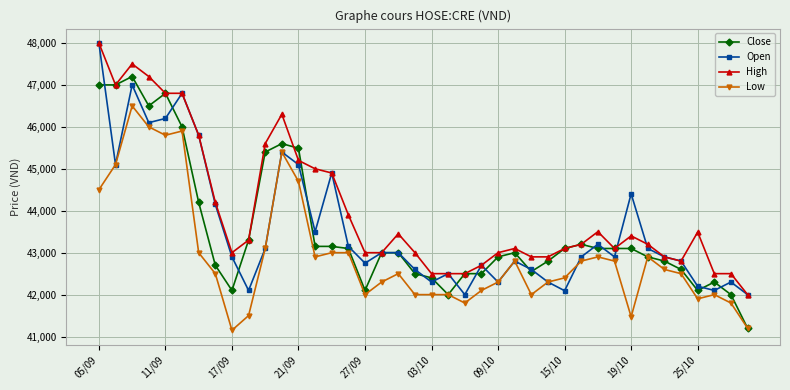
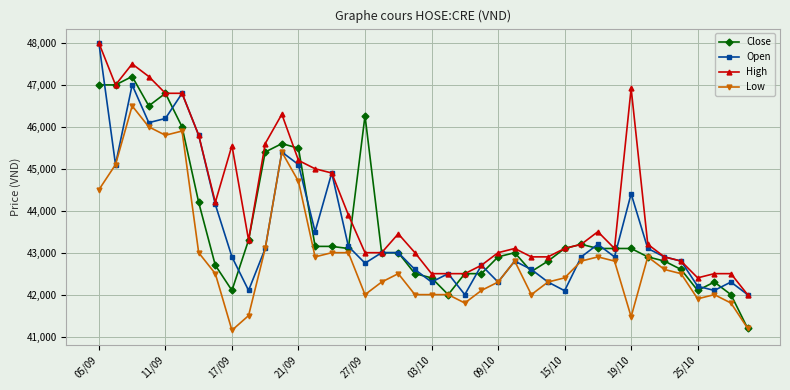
High, 17/09: 43,000 -> 45,600
Close, 27/09: 42,100 -> 46,300
High, 19/10: 43,400 -> 46,900
High, 25/10: 43,500 -> 42,400
